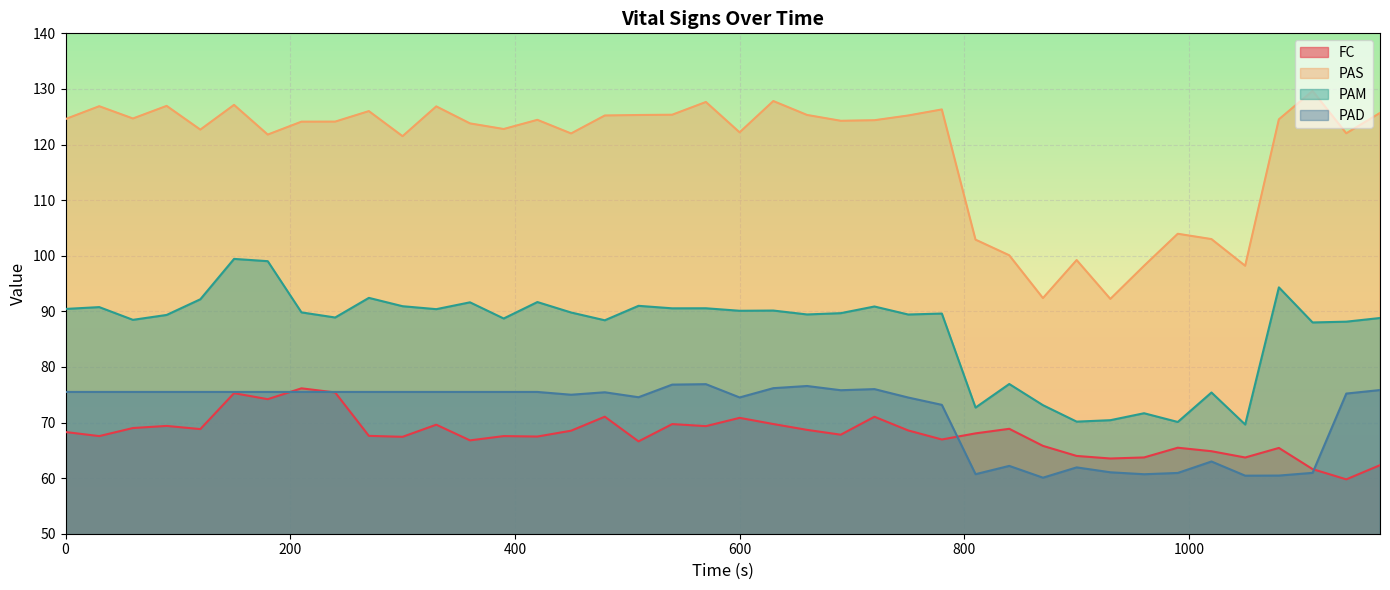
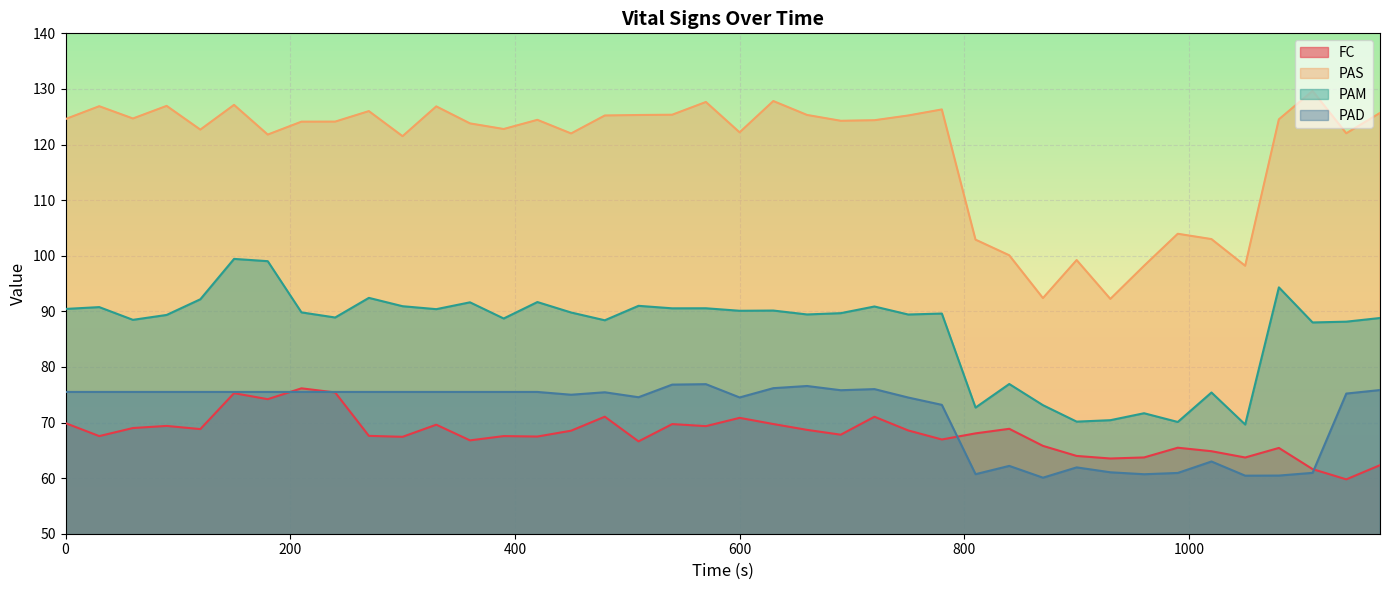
FC, 0: 68 -> 70
